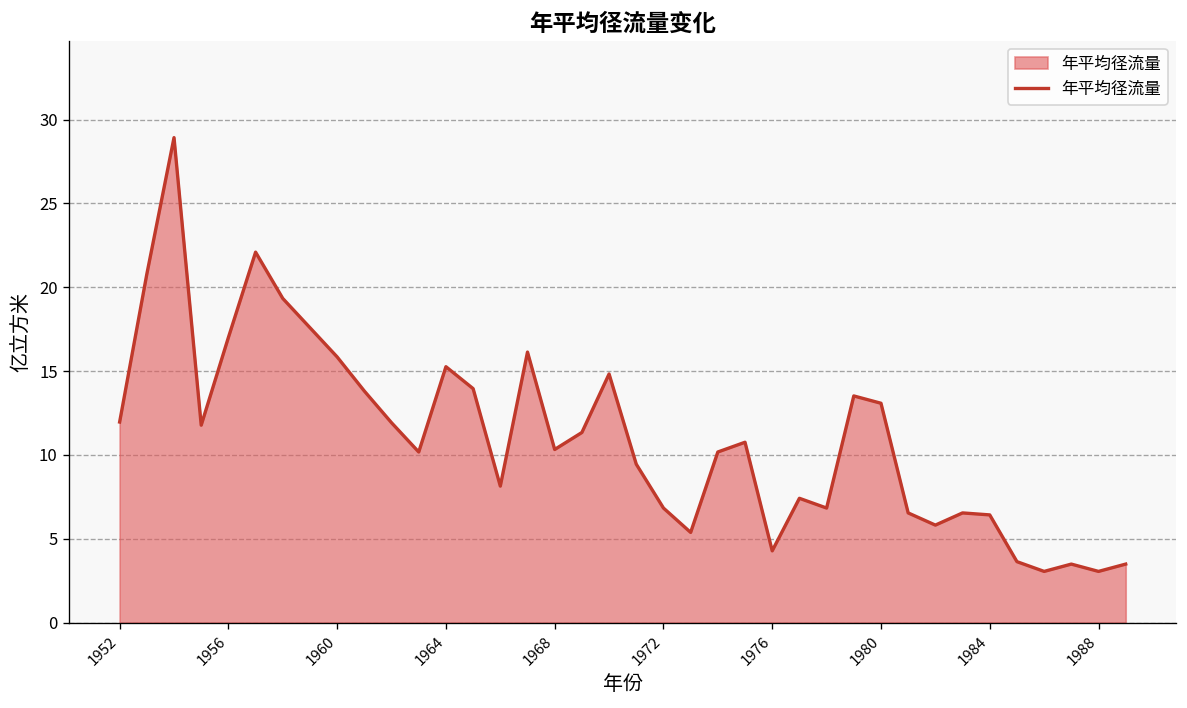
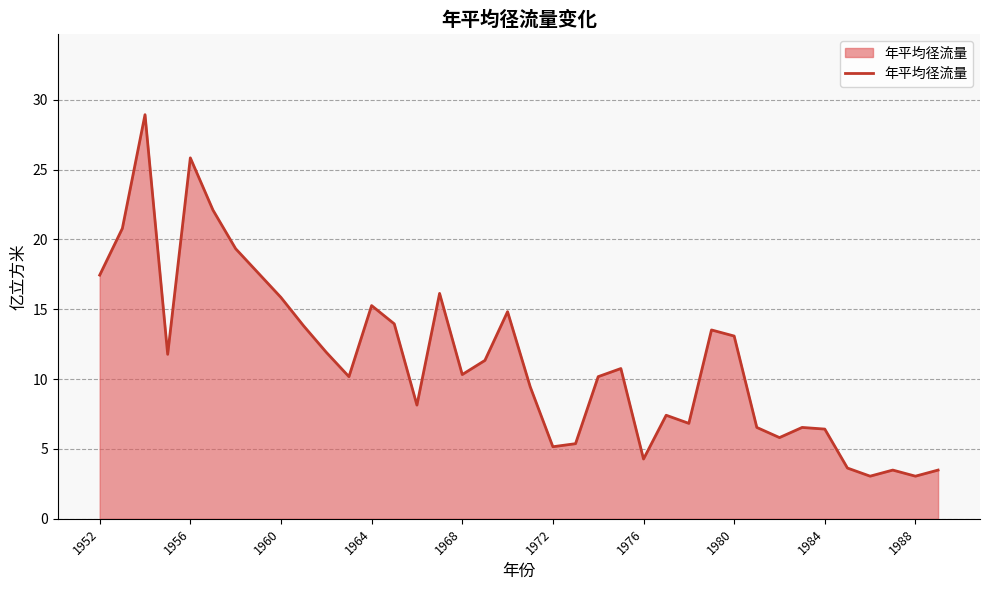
1952: 12.0 -> 17.4
1956: 17.0 -> 25.8
1972: 6.8 -> 5.2
